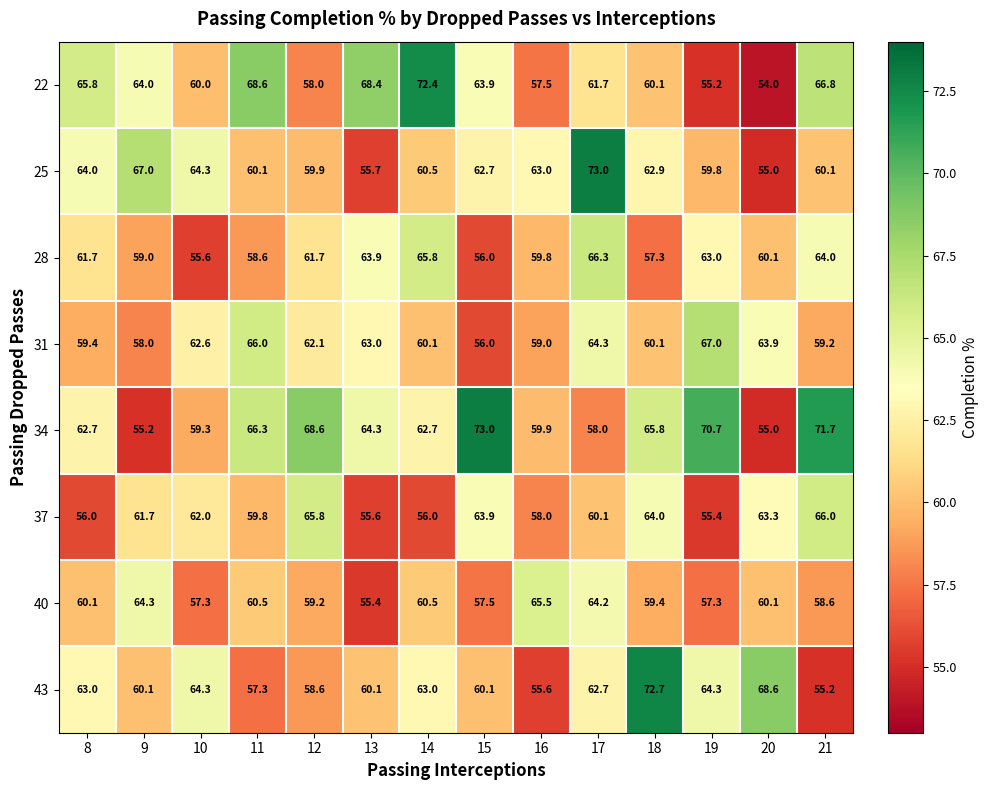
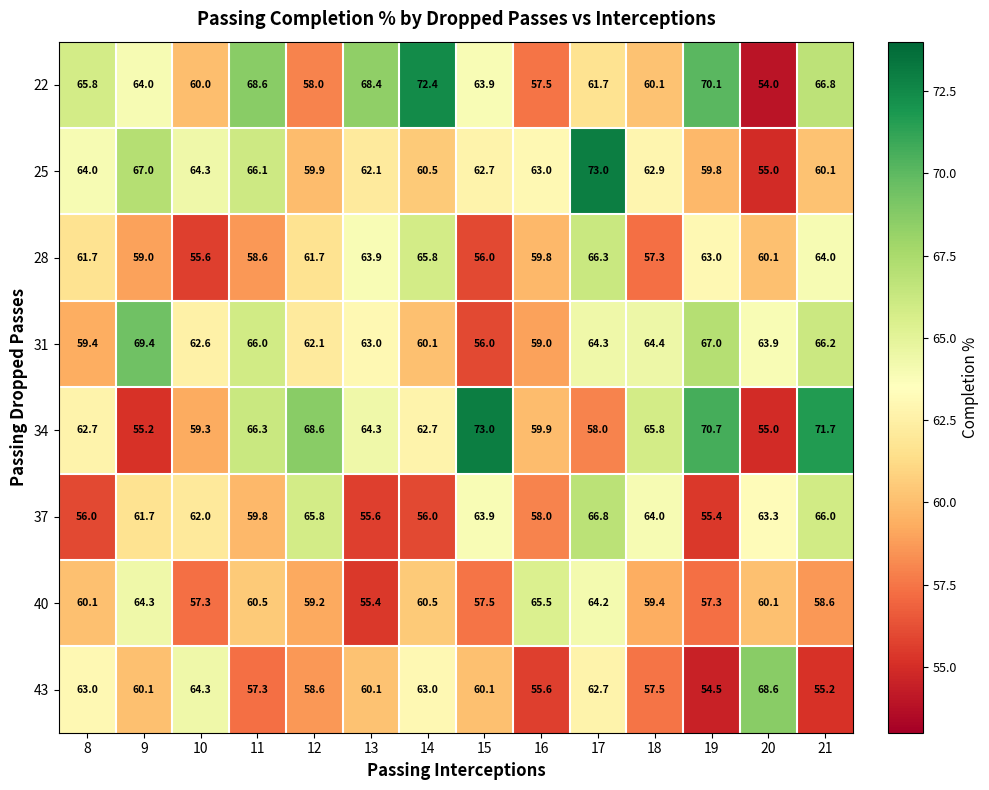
22, 19: 55.2 -> 70.1
25, 11: 60.1 -> 66.1
25, 13: 55.7 -> 62.1
31, 9: 58.0 -> 69.4
31, 18: 60.1 -> 64.4
31, 21: 59.2 -> 66.2
37, 17: 60.1 -> 66.8
43, 18: 72.7 -> 57.5
43, 19: 64.3 -> 54.5
